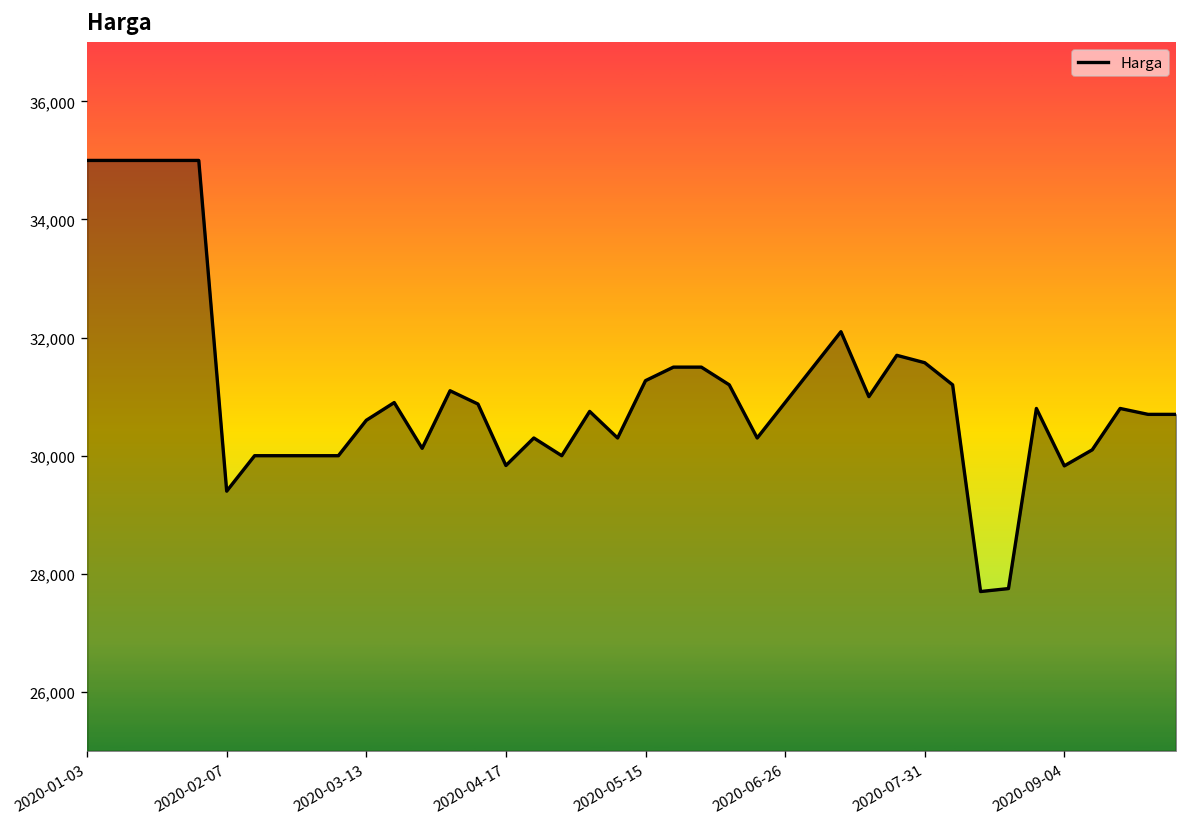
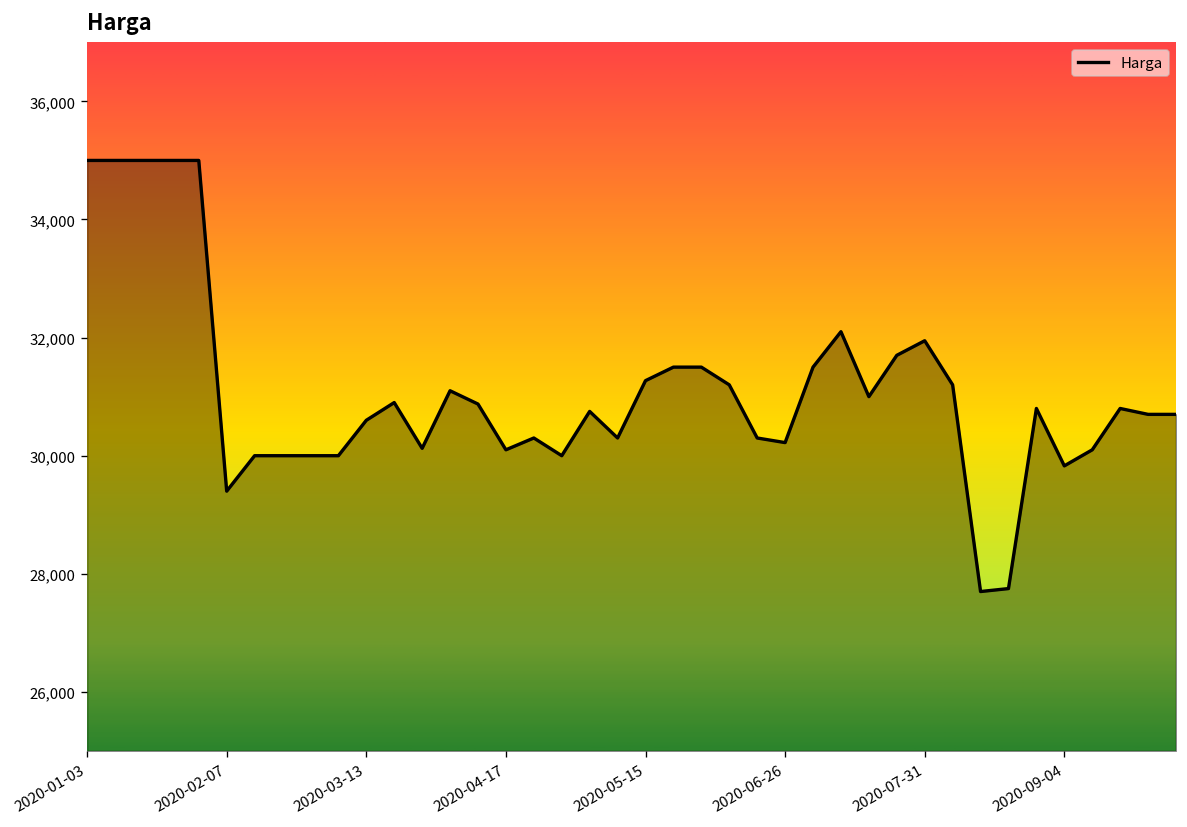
2020-04-17: 29,800 -> 30,100
2020-06-26: 30,900 -> 30,200
2020-07-31: 31,600 -> 31,900
